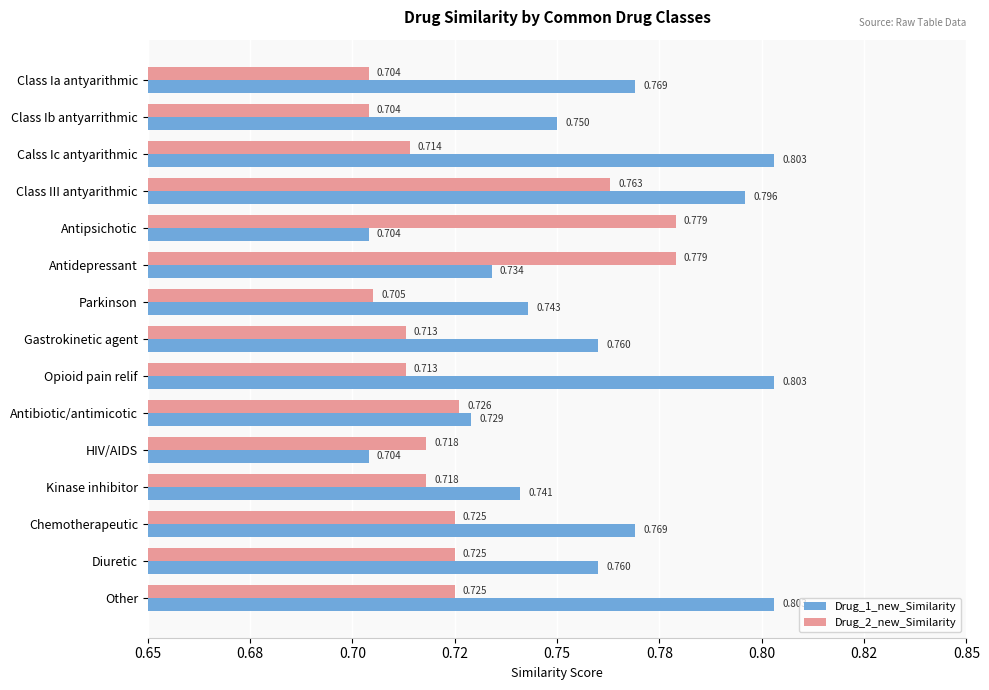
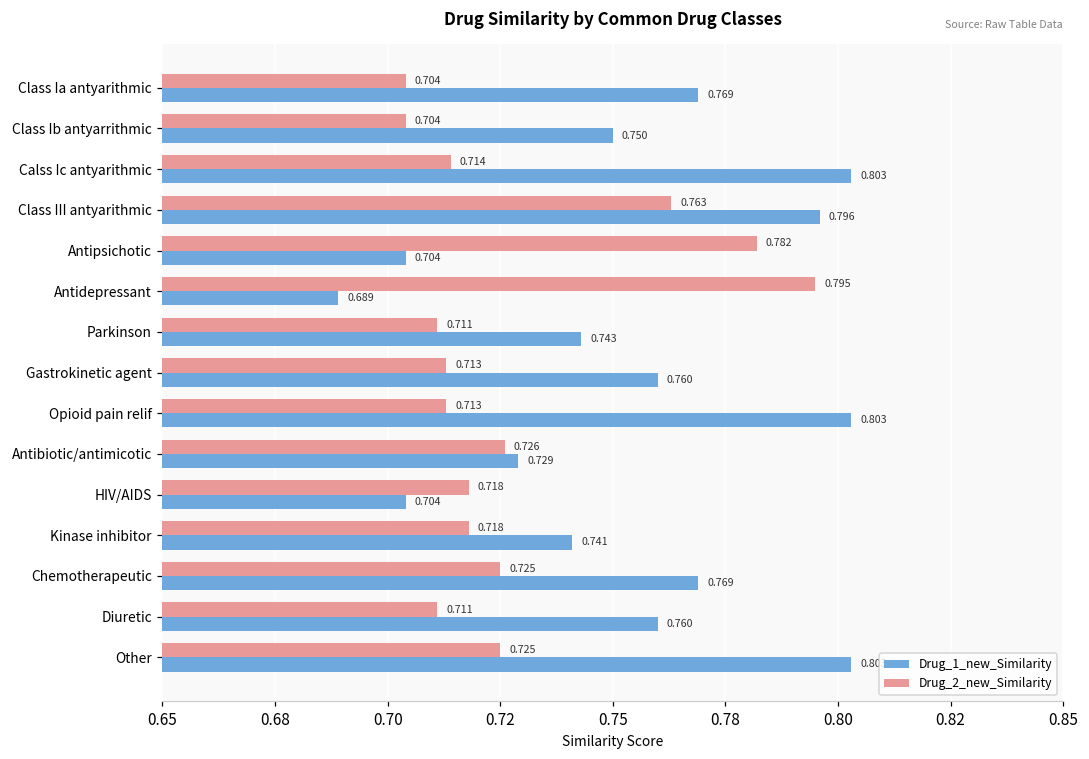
Drug_2_new_Similarity, Antipsichotic: 0.779 -> 0.782
Drug_2_new_Similarity, Antidepressant: 0.779 -> 0.795
Drug_1_new_Similarity, Antidepressant: 0.734 -> 0.689
Drug_2_new_Similarity, Parkinson: 0.705 -> 0.711
Drug_2_new_Similarity, Diuretic: 0.725 -> 0.711
